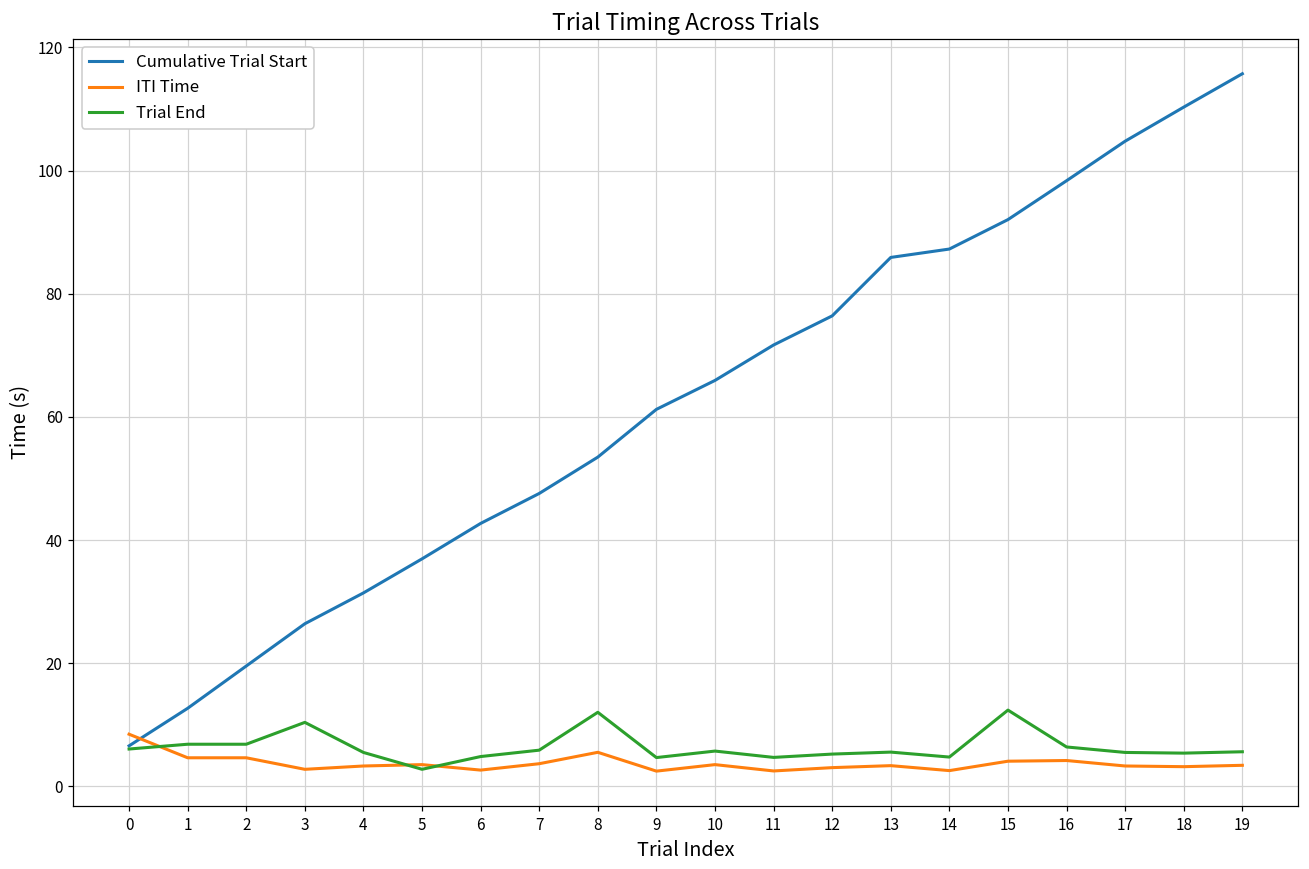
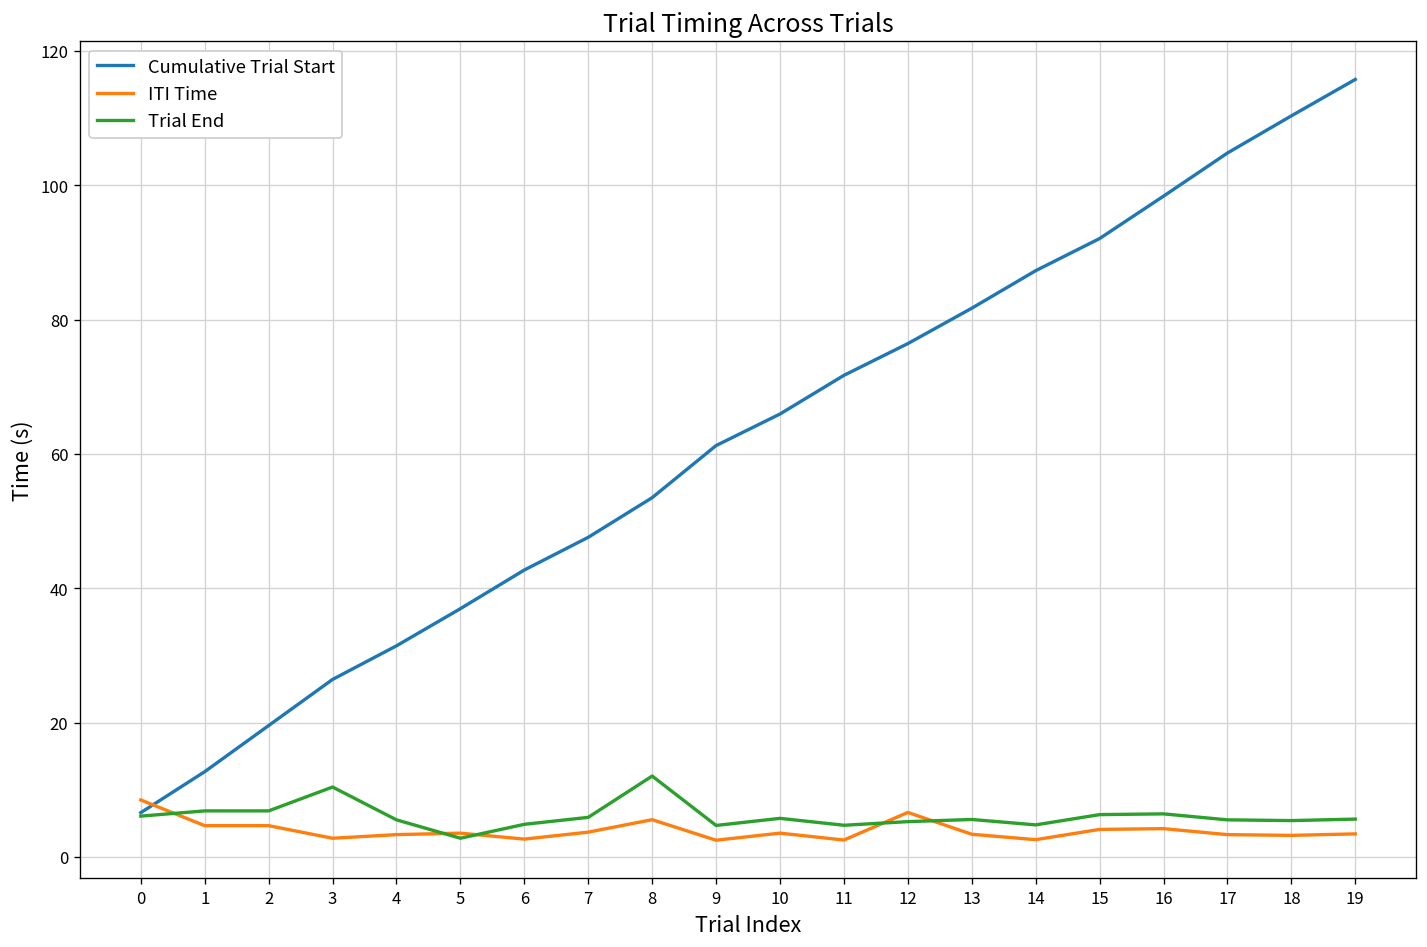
ITI Time, 12: 3 -> 7
Cumulative Trial Start, 13: 86 -> 82
Trial End, 15: 12 -> 6
